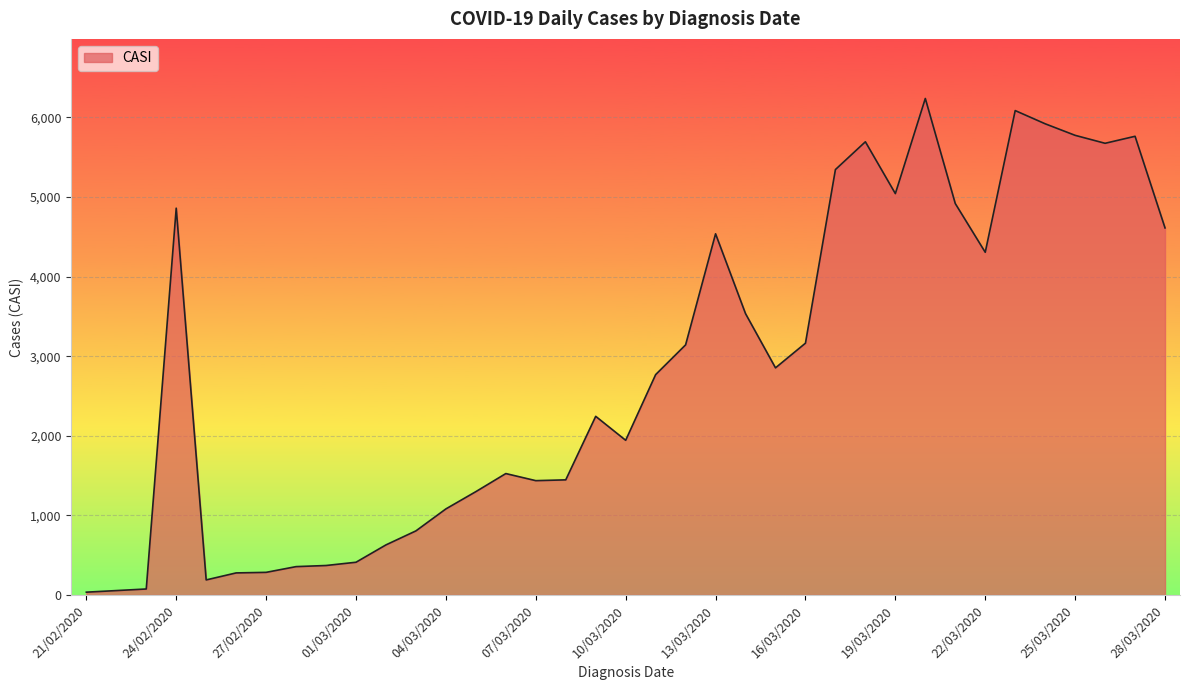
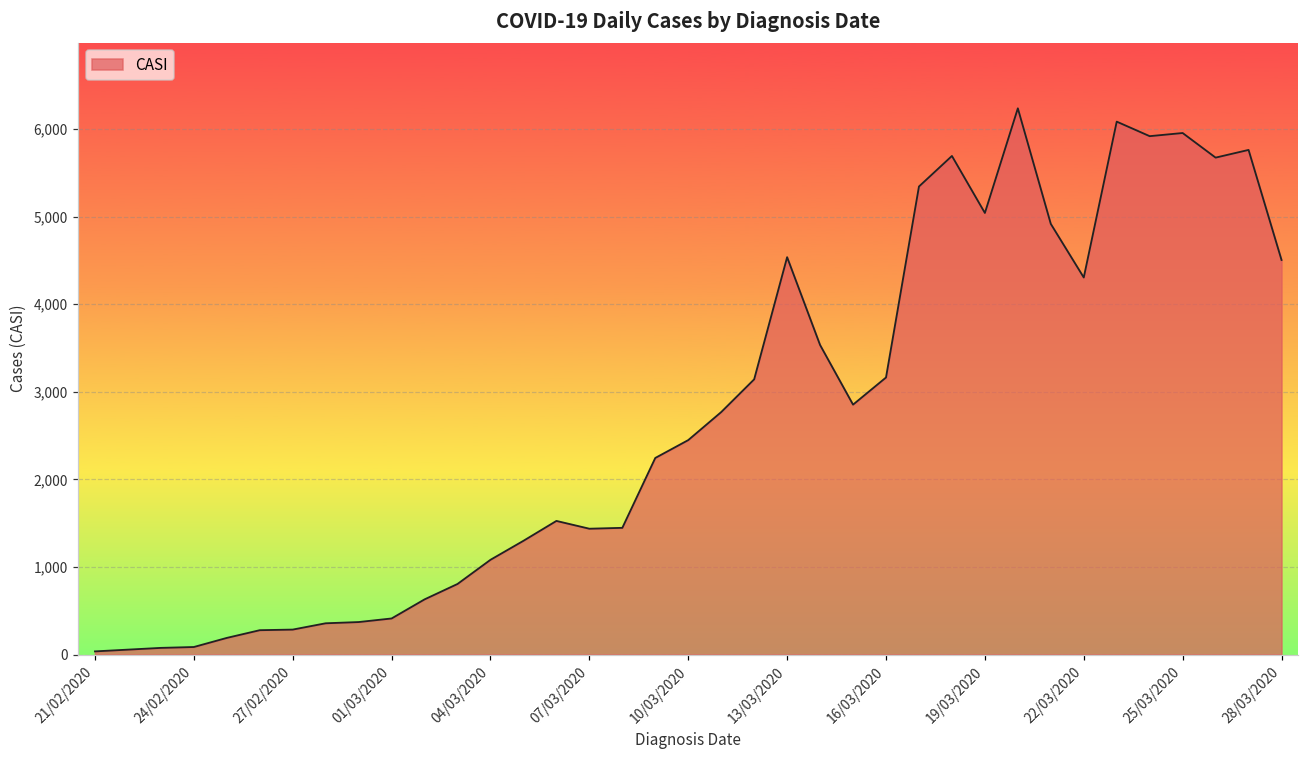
24/02/2020: 4,900 -> 100
10/03/2020: 1,900 -> 2,400
25/03/2020: 5,800 -> 6,000
28/03/2020: 4,600 -> 4,500
